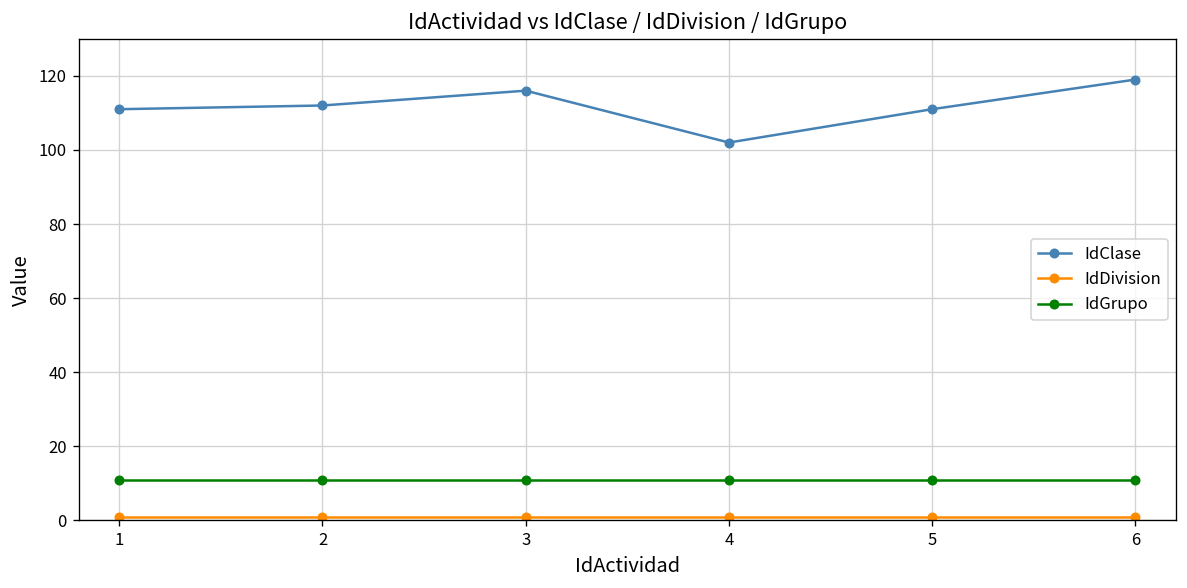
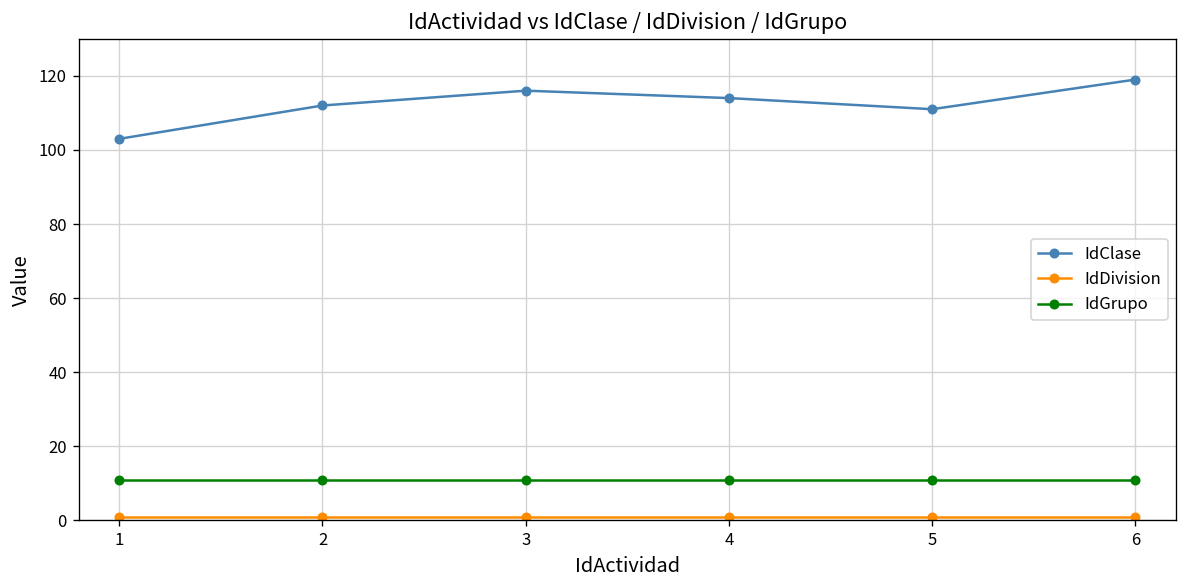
IdClase, 1: 111 -> 103
IdClase, 4: 102 -> 114
